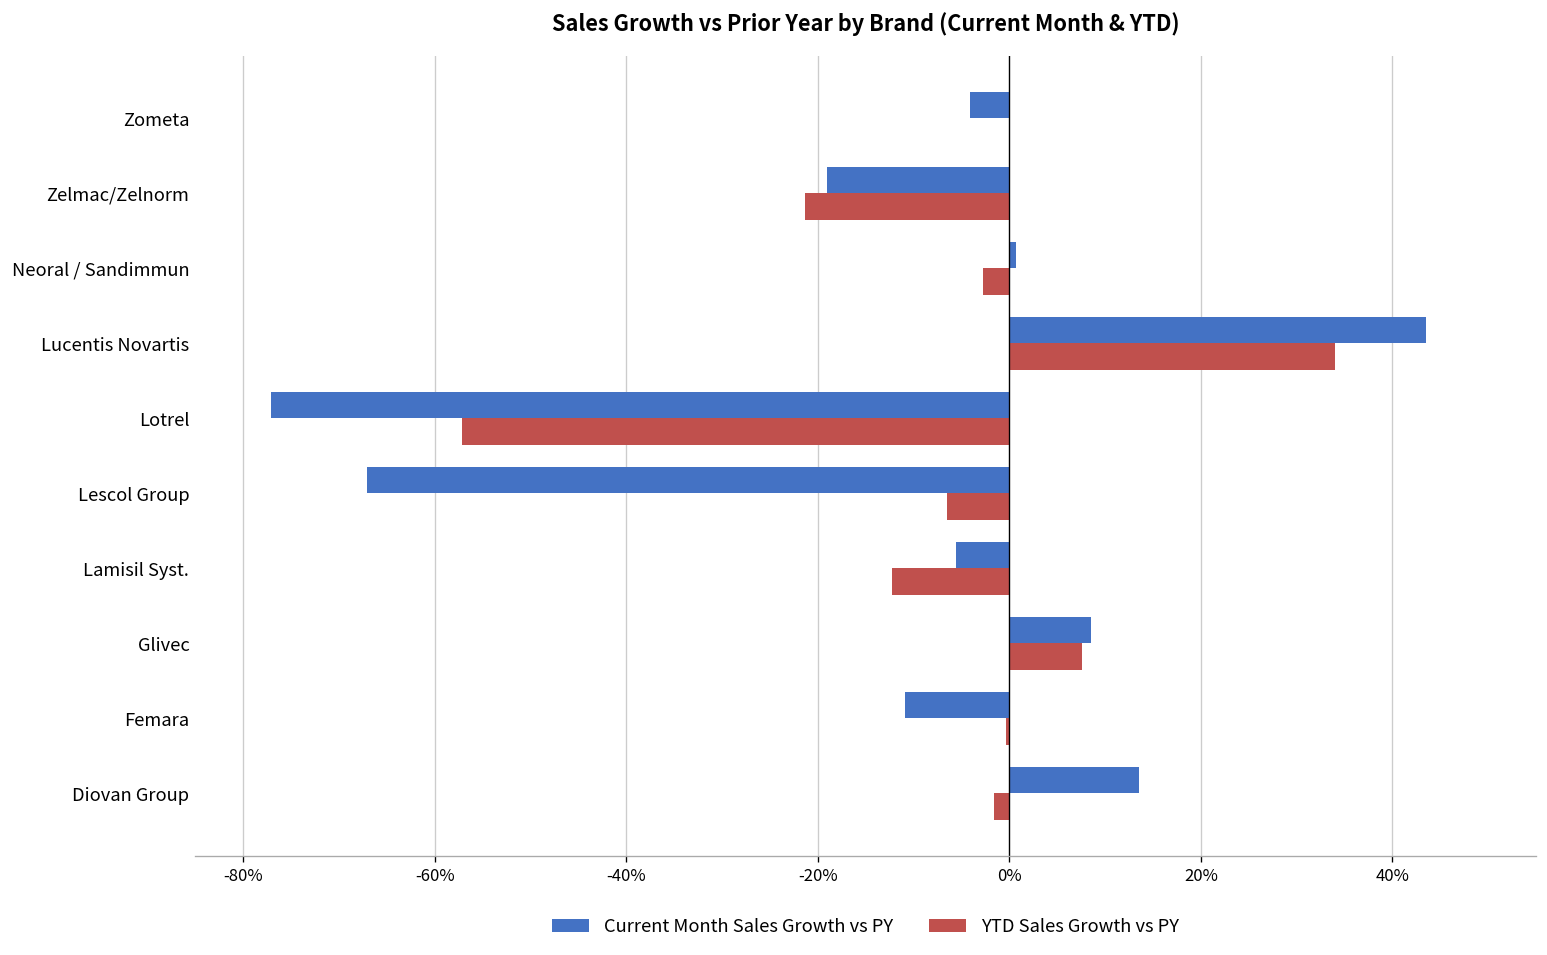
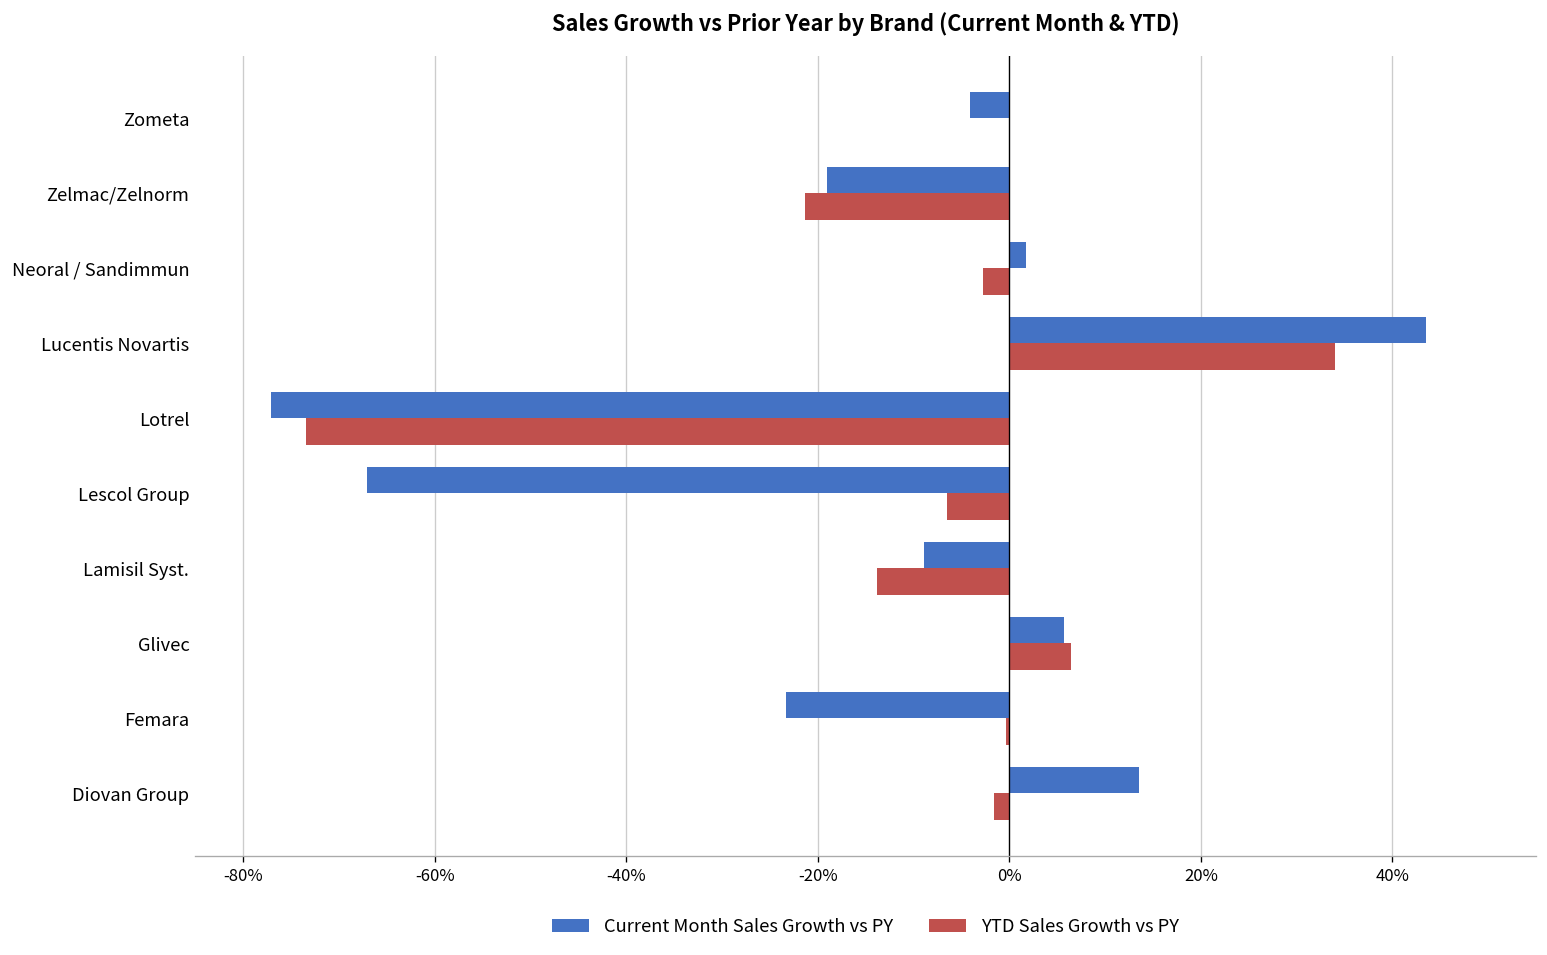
Current Month Sales Growth vs PY, Neoral / Sandimmun: 1% -> 2%
YTD Sales Growth vs PY, Lotrel: -57% -> -73%
Current Month Sales Growth vs PY, Lamisil Syst.: -6% -> -9%
YTD Sales Growth vs PY, Lamisil Syst.: -12% -> -14%
Current Month Sales Growth vs PY, Glivec: 9% -> 6%
YTD Sales Growth vs PY, Glivec: 8% -> 6%
Current Month Sales Growth vs PY, Femara: -11% -> -23%
